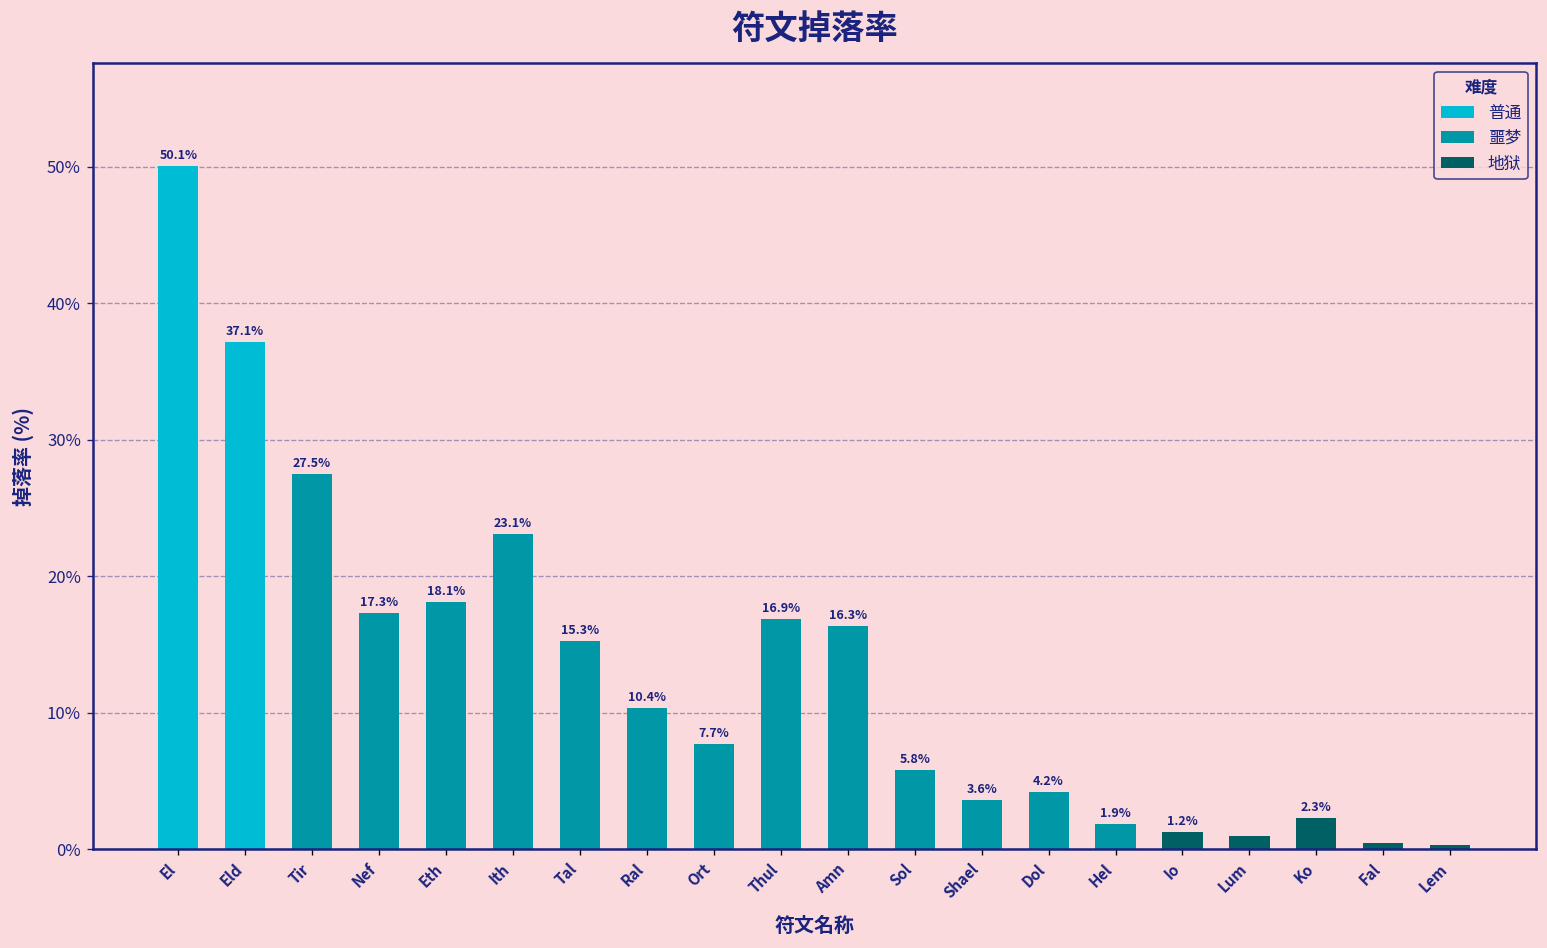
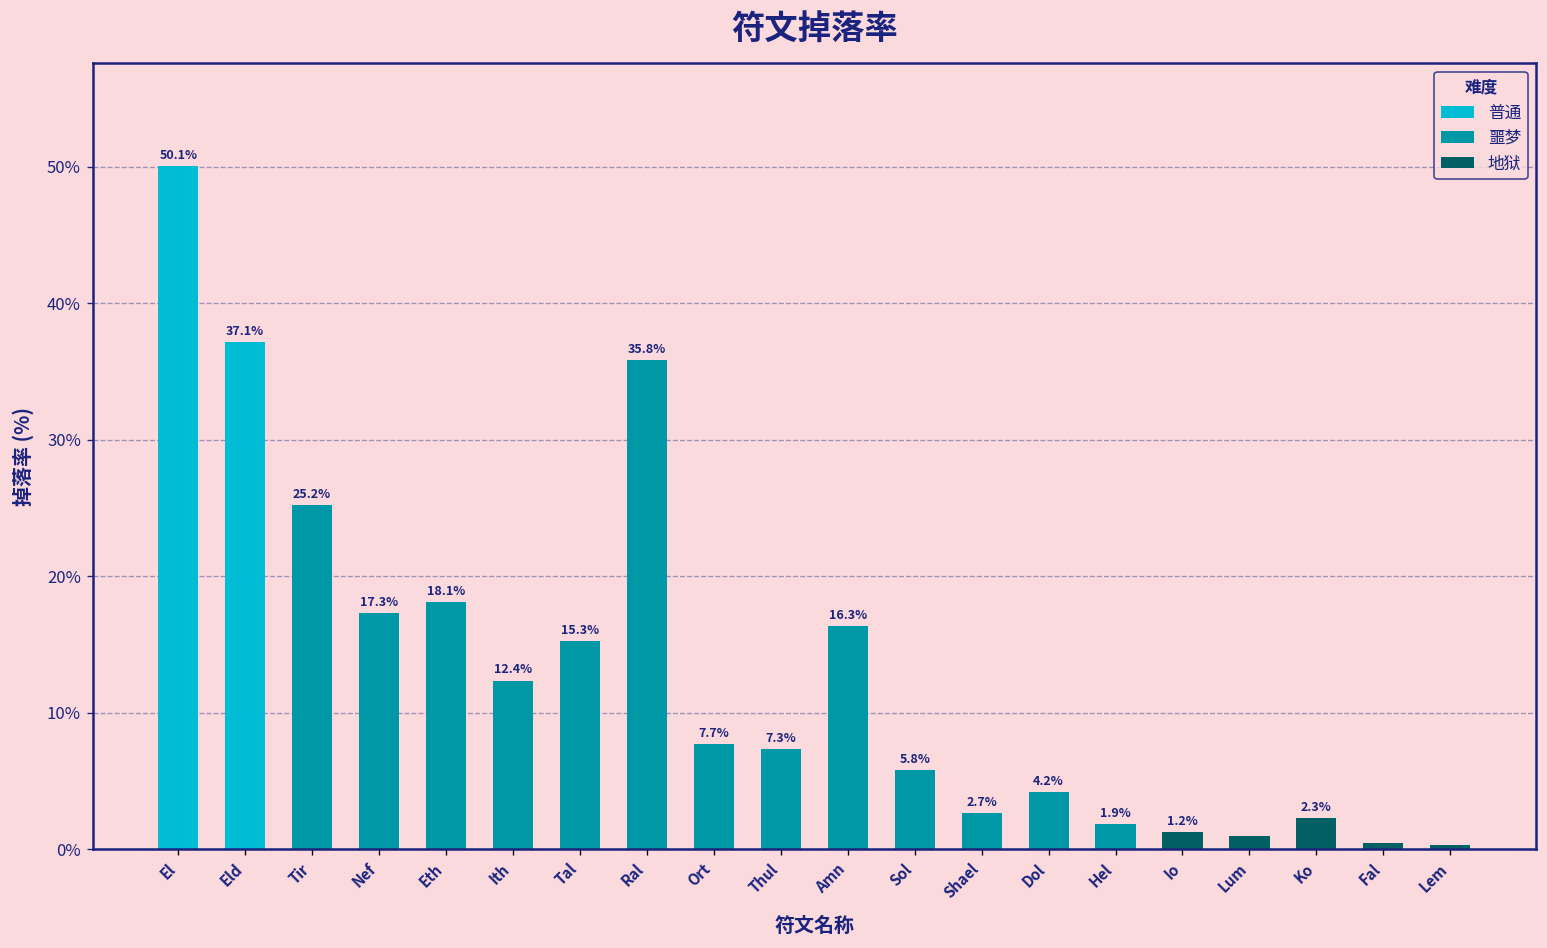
Tir: 27.5% -> 25.2%
Ith: 23.1% -> 12.4%
Ral: 10.4% -> 35.8%
Thul: 16.9% -> 7.3%
Shael: 3.6% -> 2.7%
